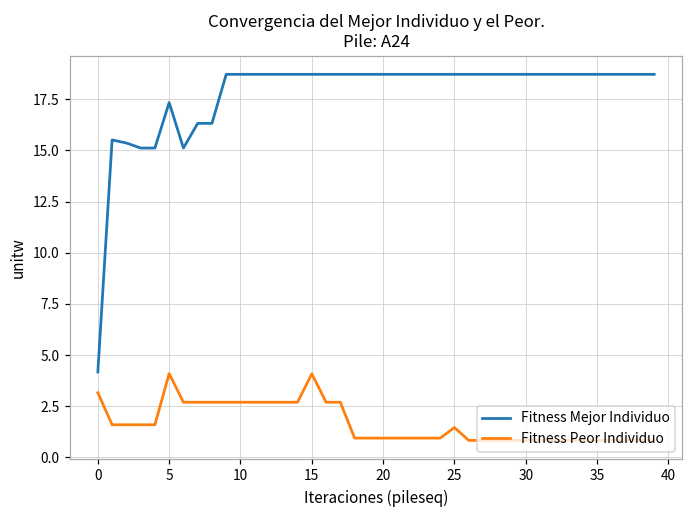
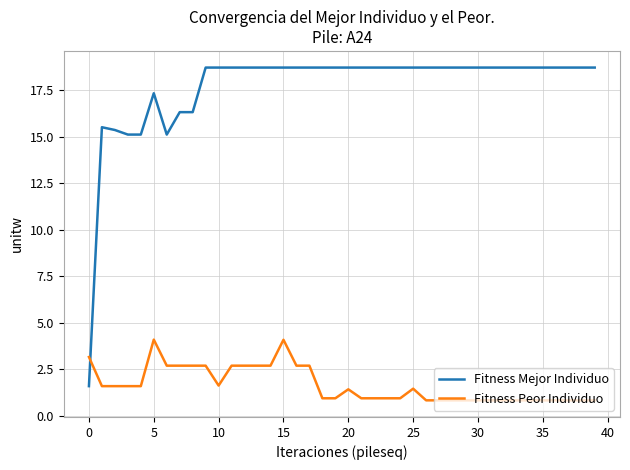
Fitness Mejor Individuo, 0: 4.2 -> 1.6
Fitness Peor Individuo, 10: 2.7 -> 1.6
Fitness Peor Individuo, 20: 0.9 -> 1.4
